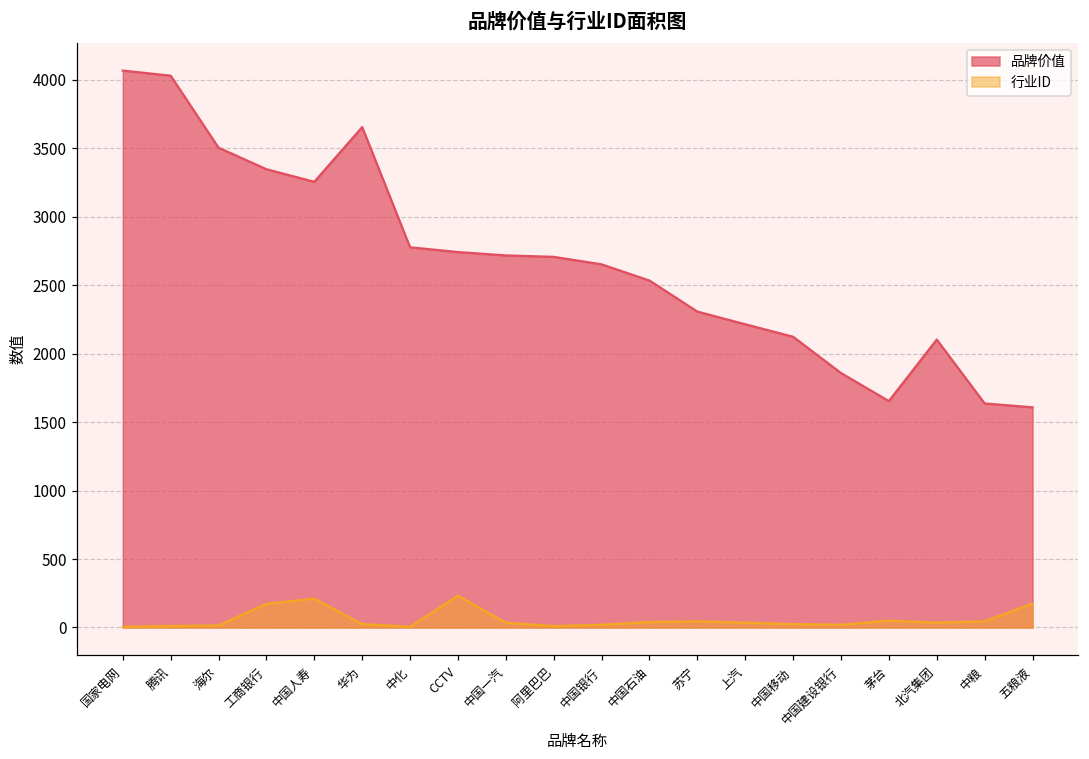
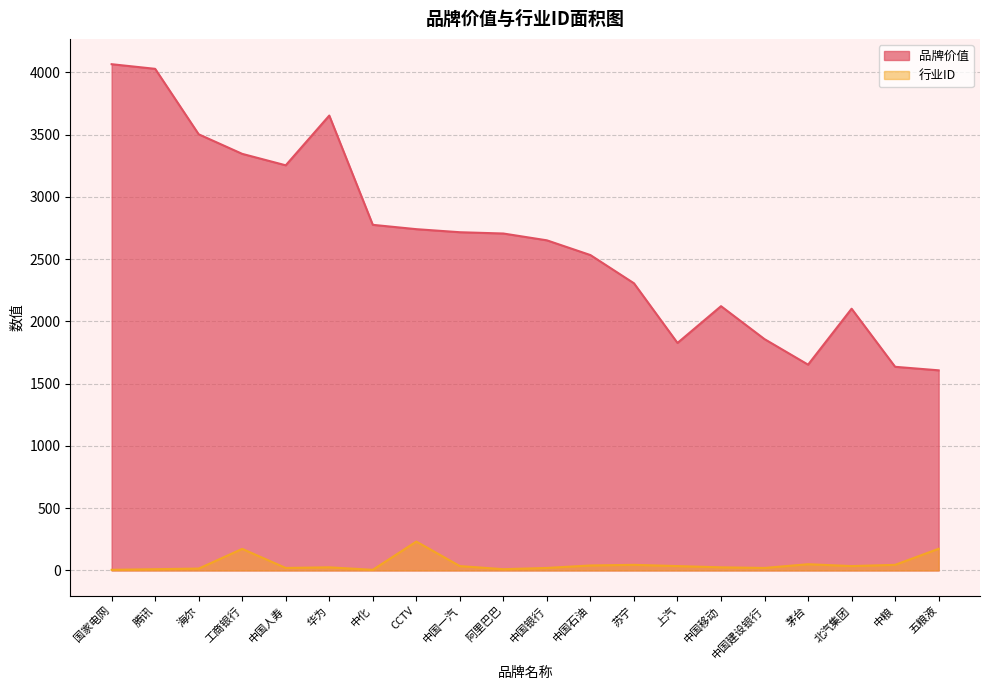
行业ID, 中国人寿: 210 -> 20
品牌价值, 上汽: 2210 -> 1830
